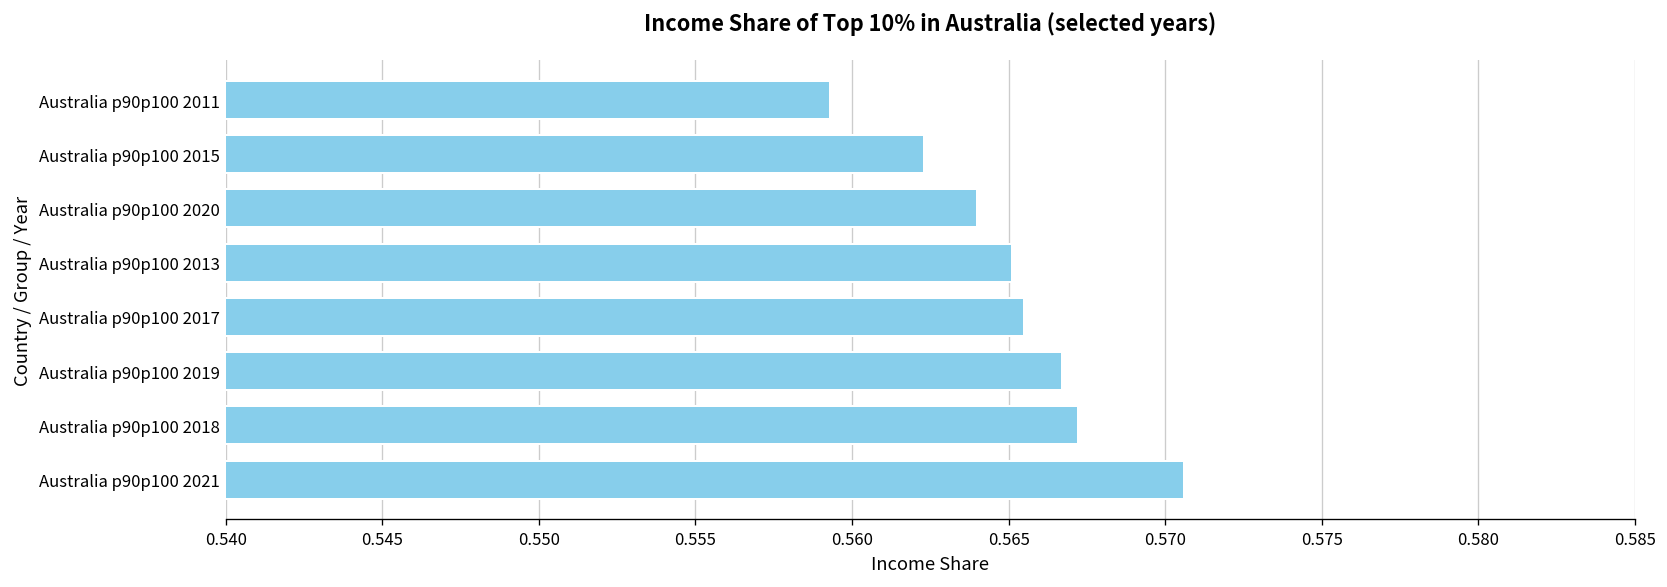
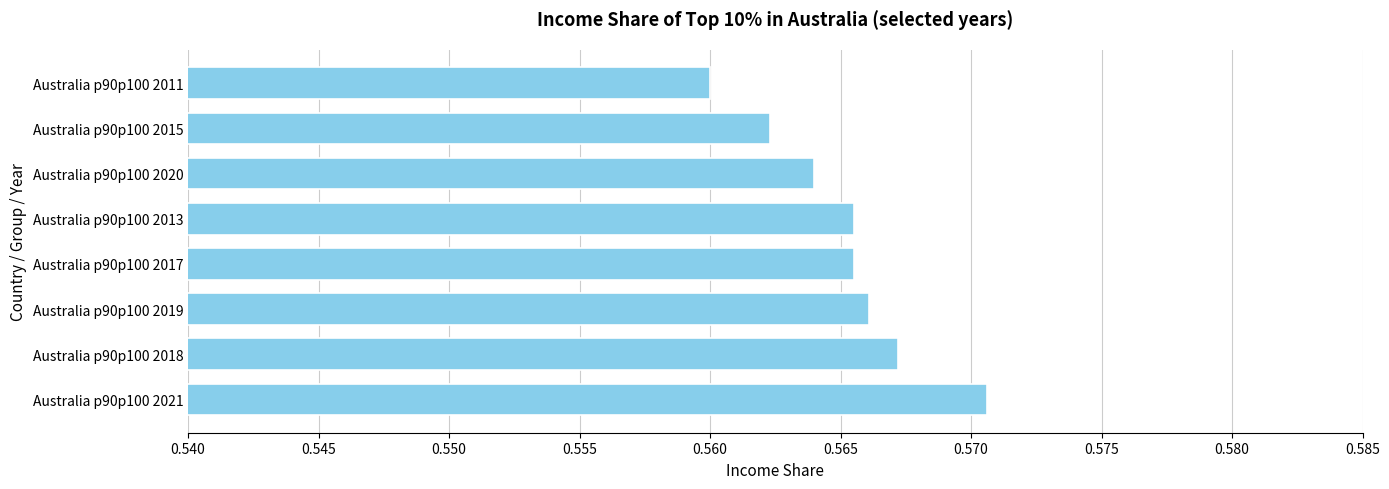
Australia p90p100 2011: 0.5593 -> 0.5600
Australia p90p100 2013: 0.5651 -> 0.5655
Australia p90p100 2019: 0.5667 -> 0.5661
